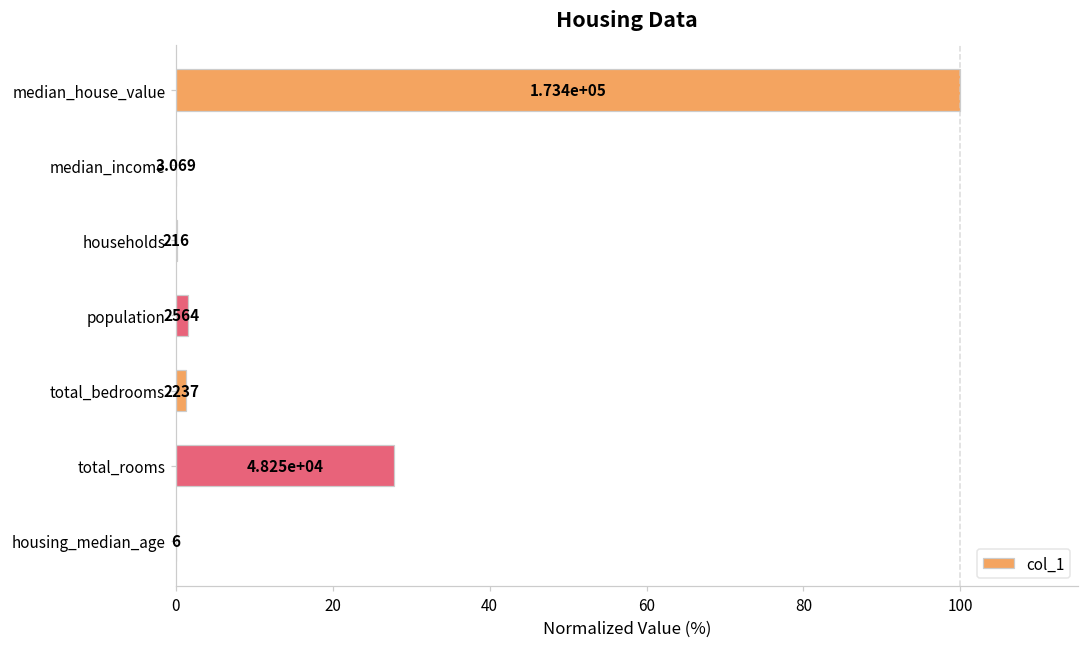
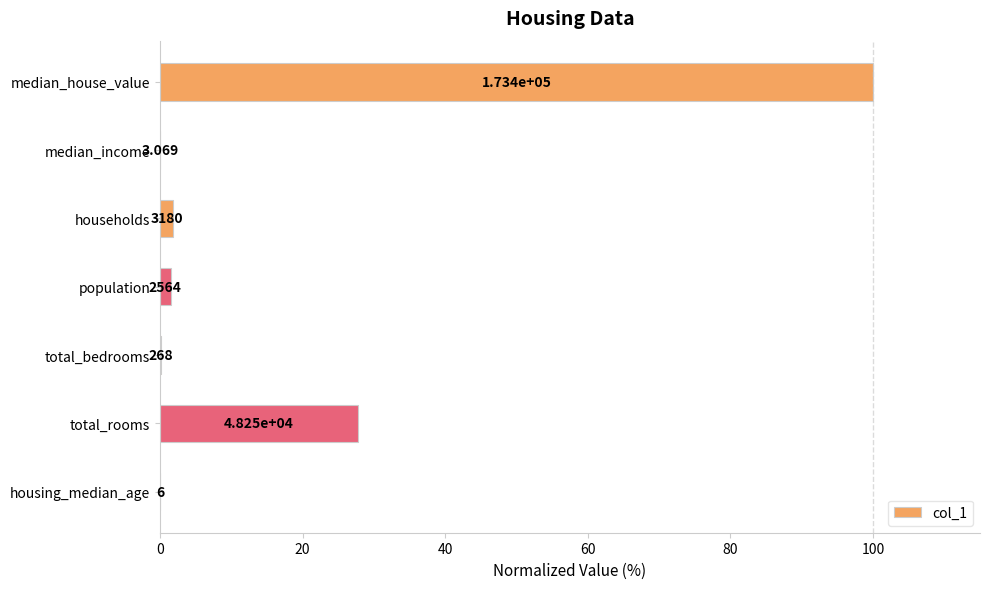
households: 216 -> 3180
total_bedrooms: 2237 -> 268
